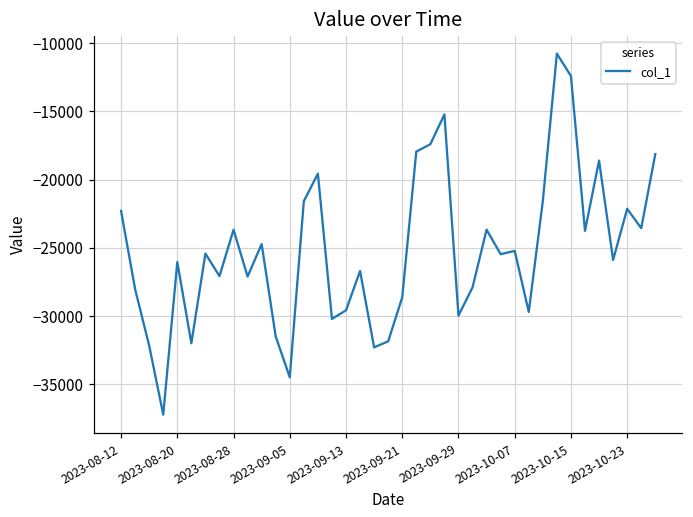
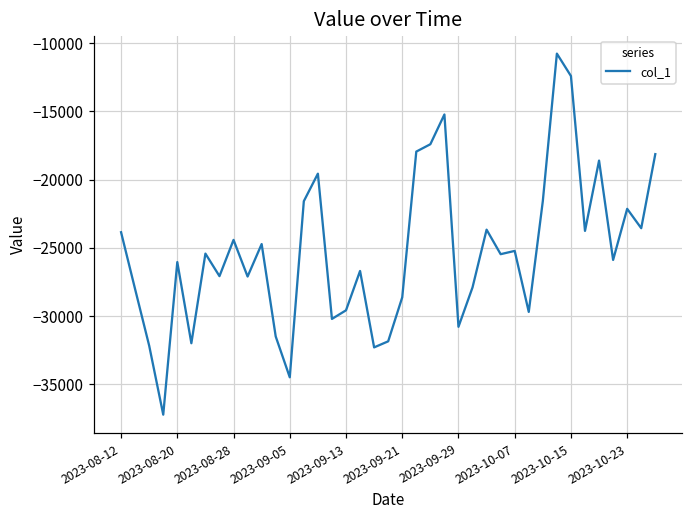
2023-08-12: -22300 -> -23800
2023-08-28: -23700 -> -24400
2023-09-29: -30000 -> -30800
